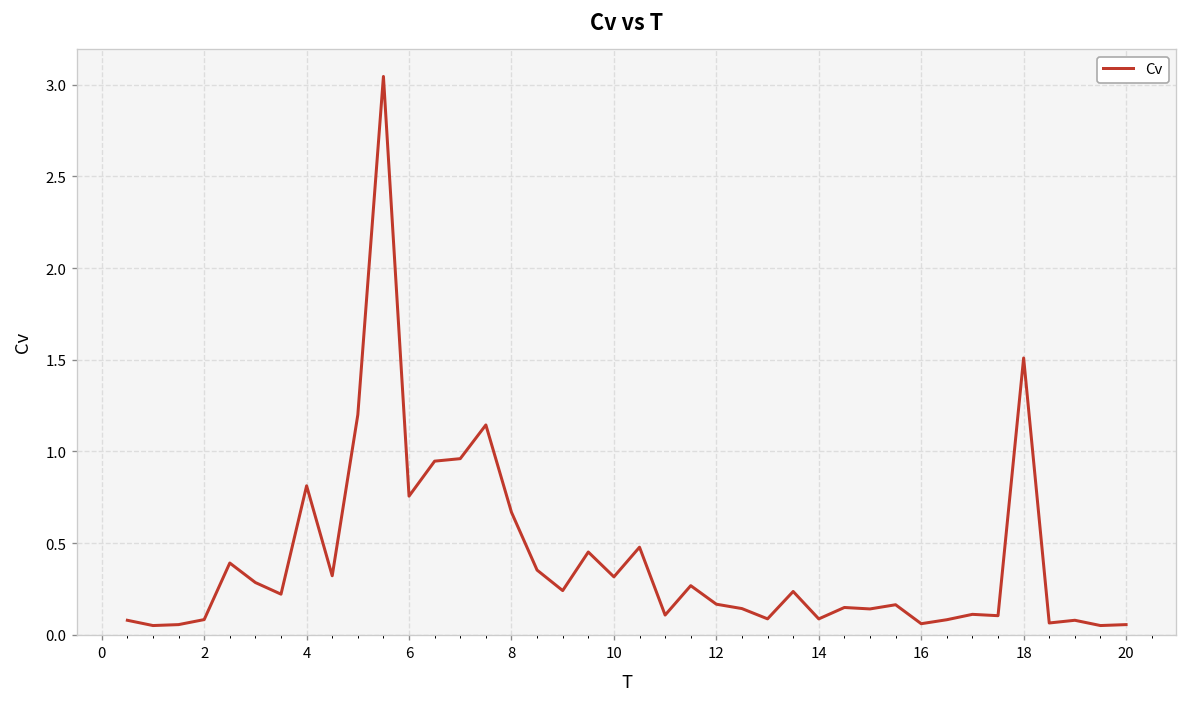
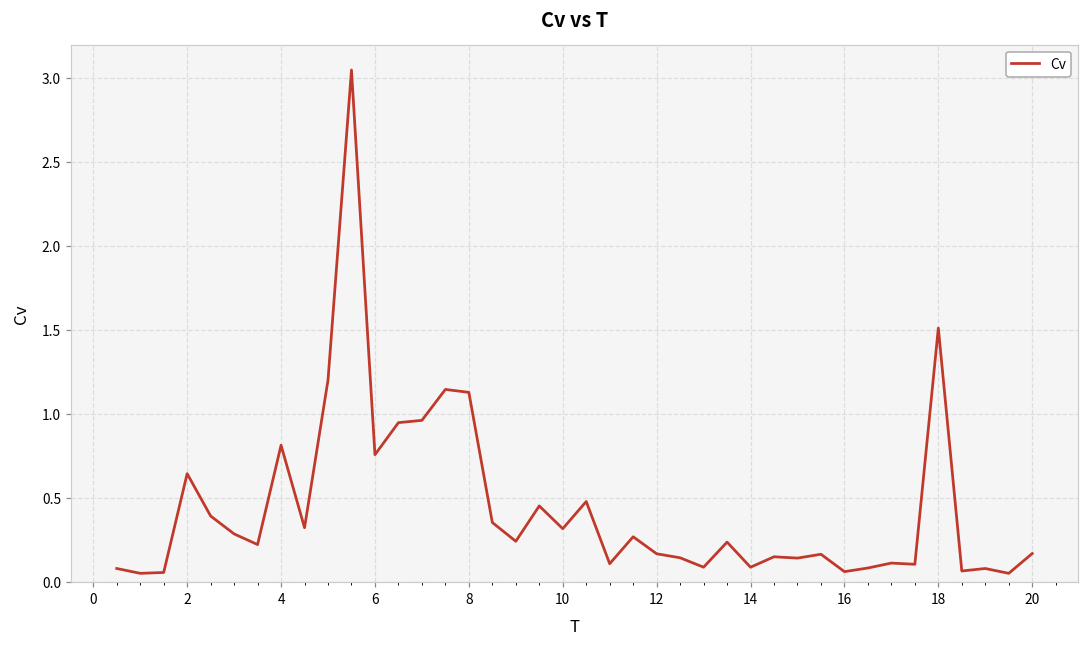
2: 0.08 -> 0.64
8: 0.67 -> 1.13
20: 0.06 -> 0.17
